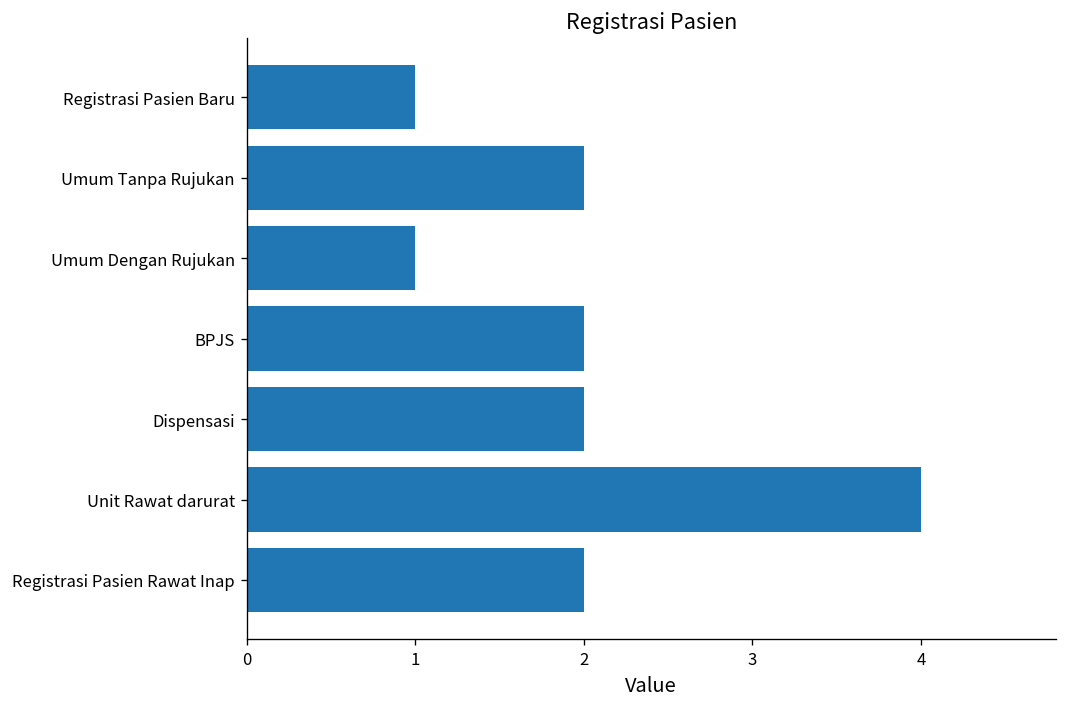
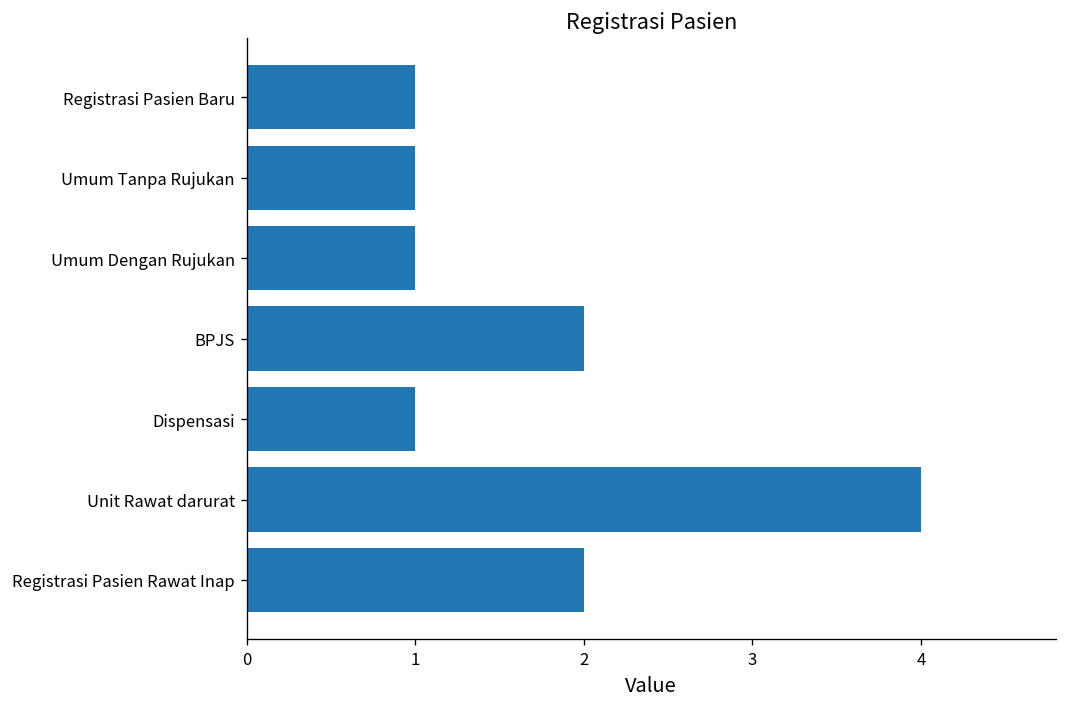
Umum Tanpa Rujukan: 2 -> 1
Dispensasi: 2 -> 1
